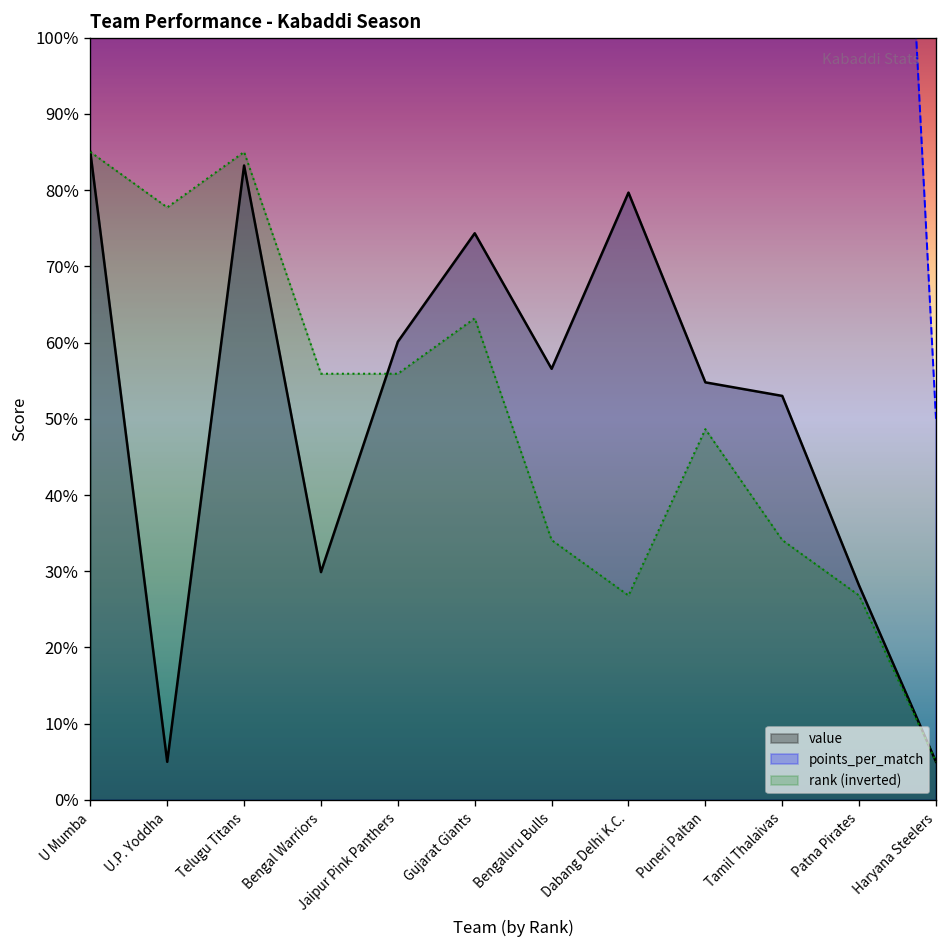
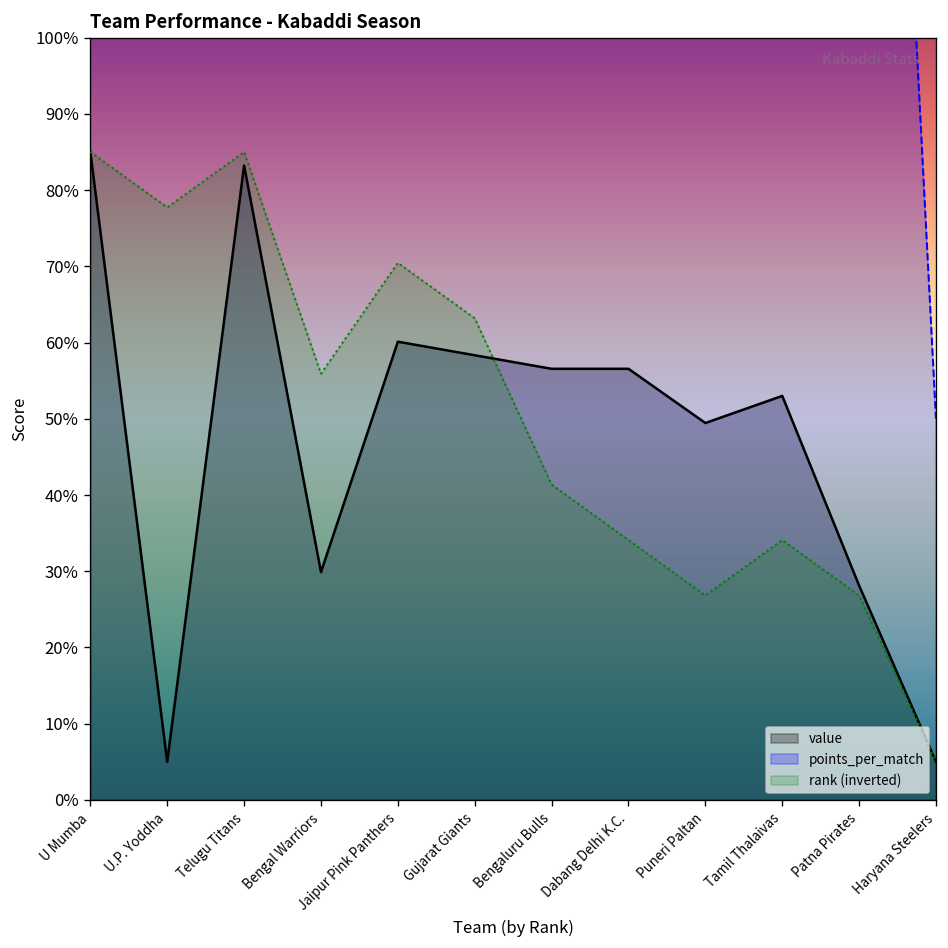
rank (inverted), Jaipur Pink Panthers: 56% -> 70%
value, Gujarat Giants: 74% -> 58%
rank (inverted), Bengaluru Bulls: 34% -> 41%
value, Dabang Delhi K.C.: 80% -> 57%
rank (inverted), Dabang Delhi K.C.: 27% -> 34%
value, Puneri Paltan: 55% -> 49%
rank (inverted), Puneri Paltan: 49% -> 27%
